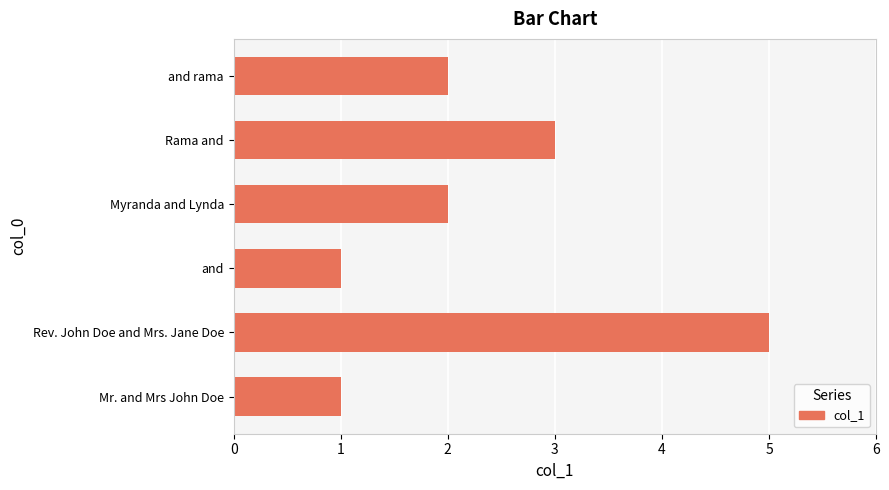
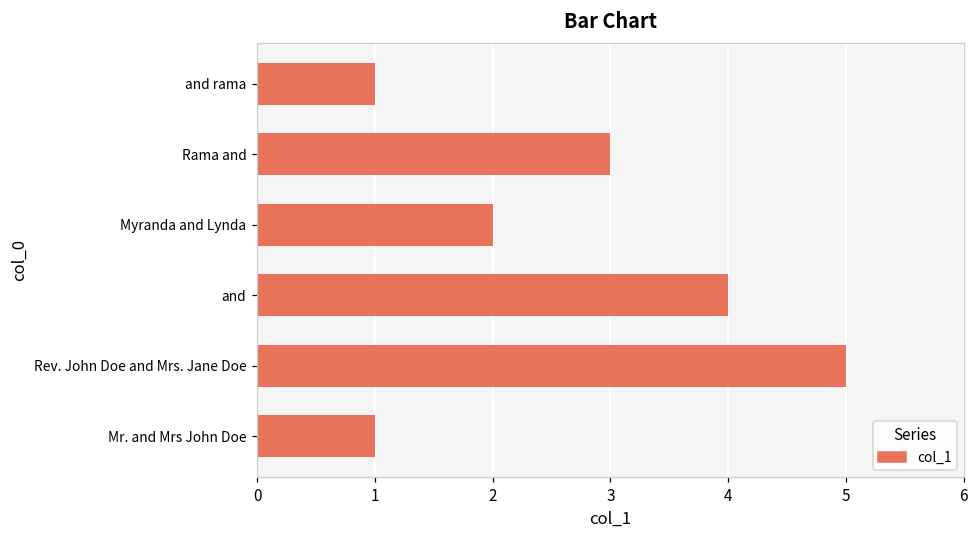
and rama: 2 -> 1
and: 1 -> 4
